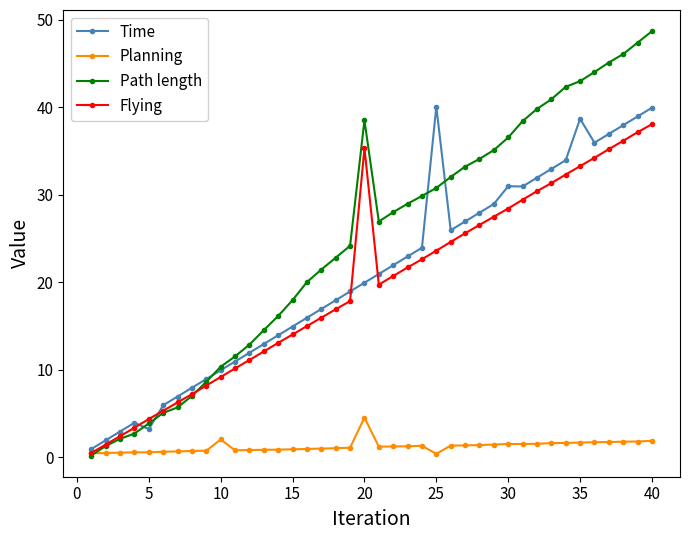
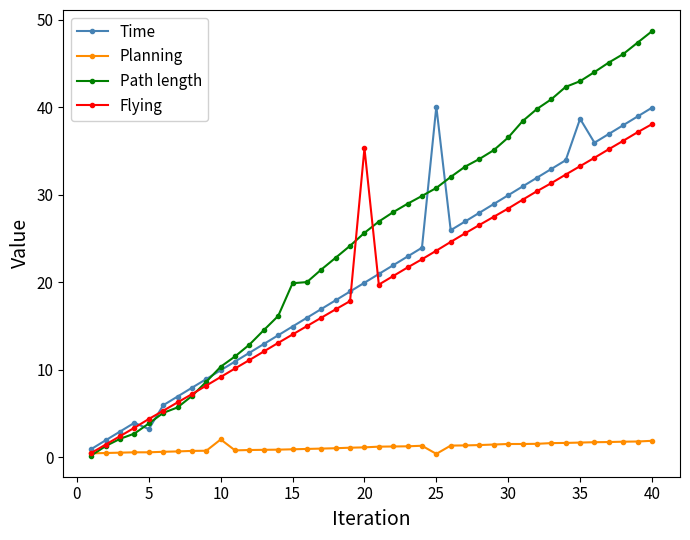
Path length, 15: 18 -> 20
Planning, 20: 5 -> 1
Path length, 20: 38 -> 26
Time, 30: 31 -> 30
